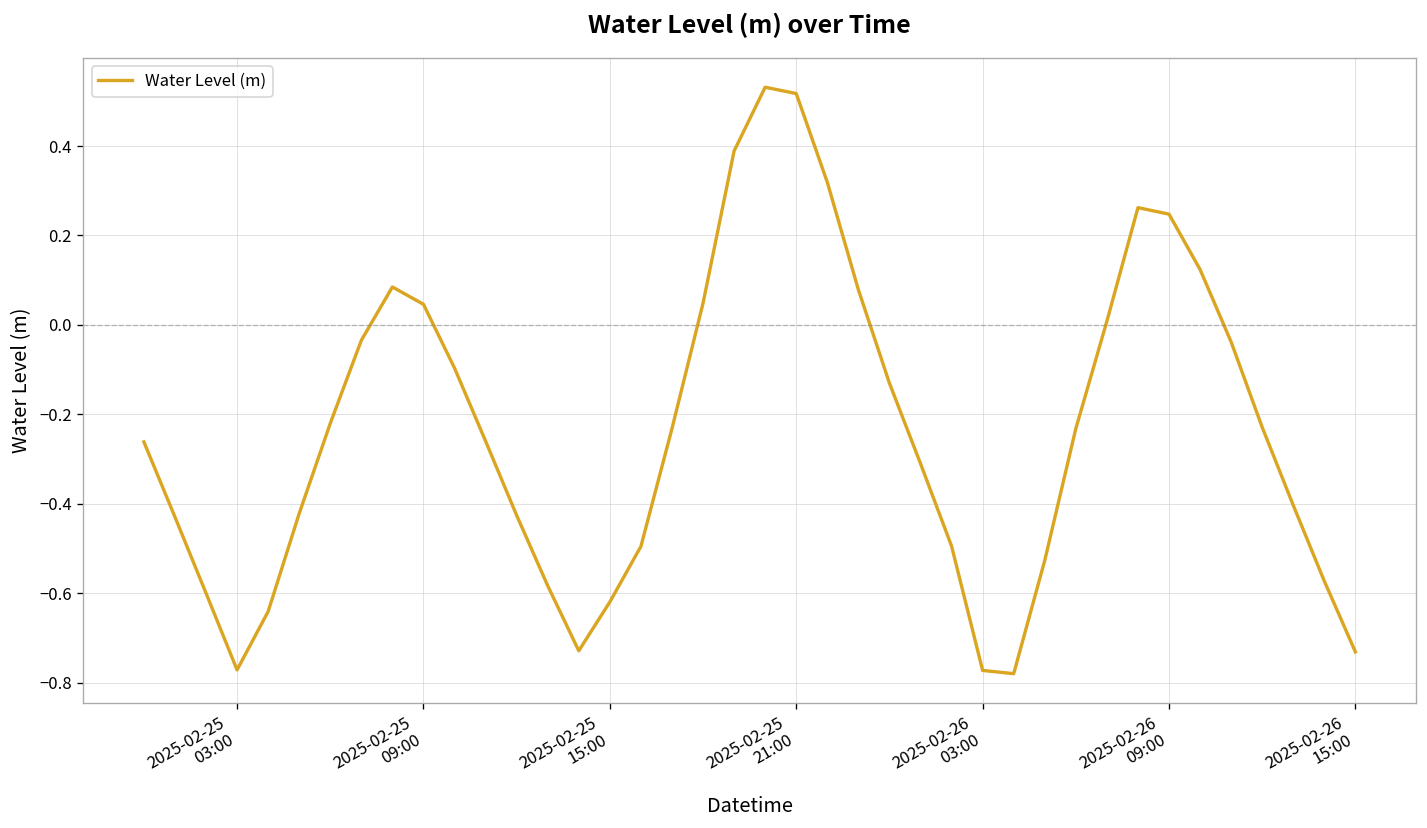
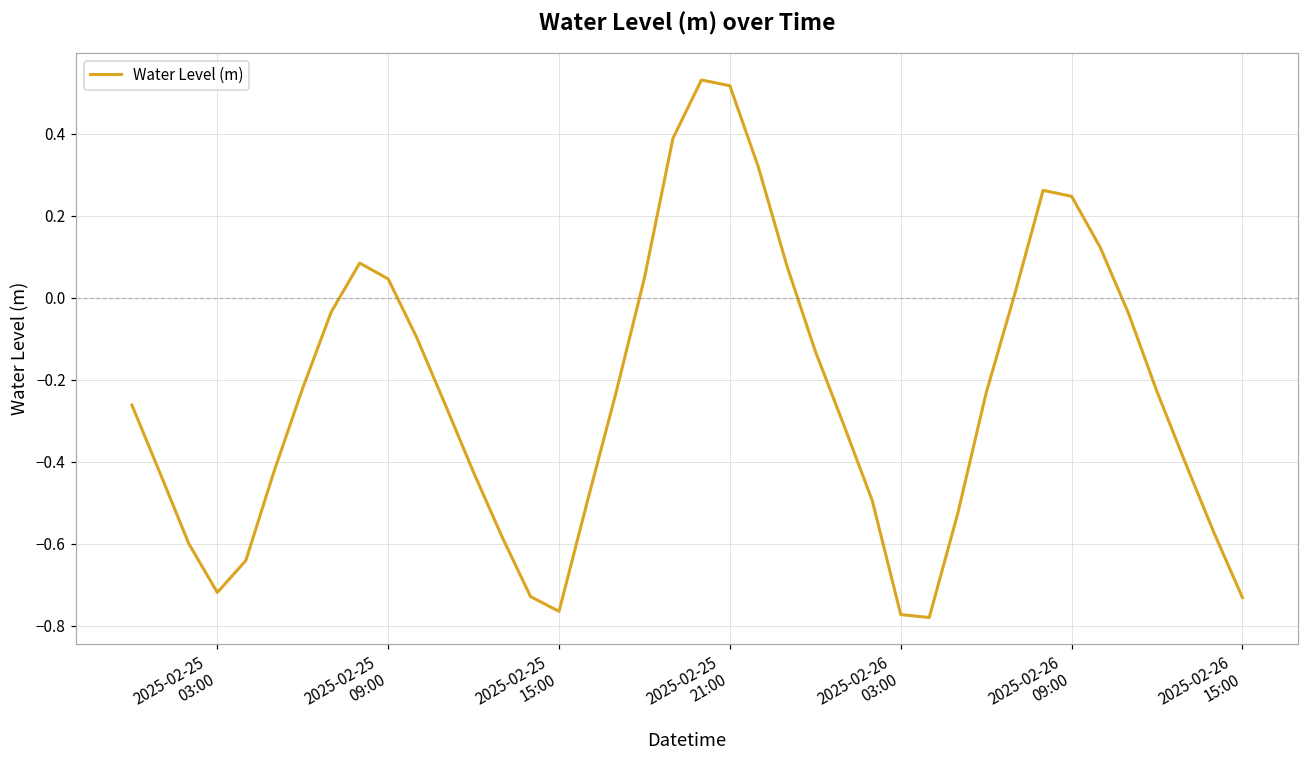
2025-02-25 03:00: -0.77 -> -0.72
2025-02-25 15:00: -0.62 -> -0.77
